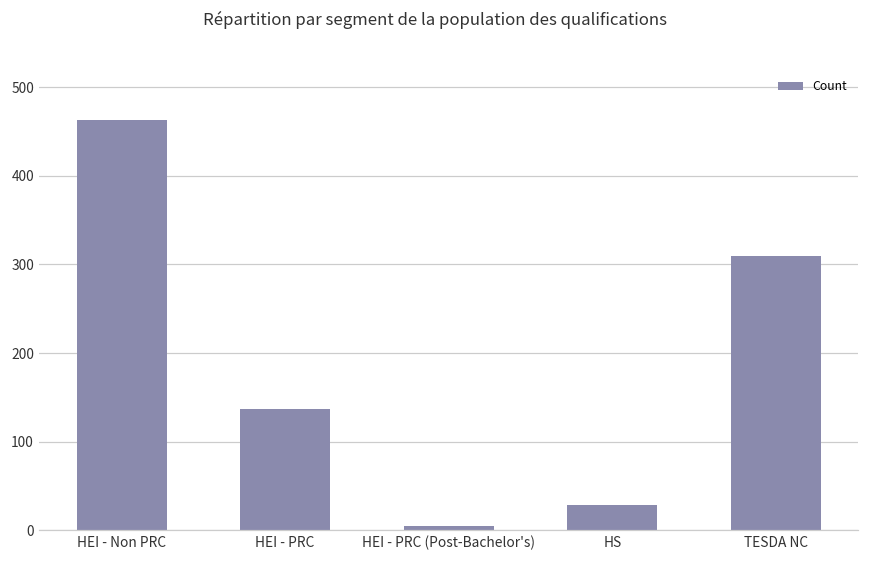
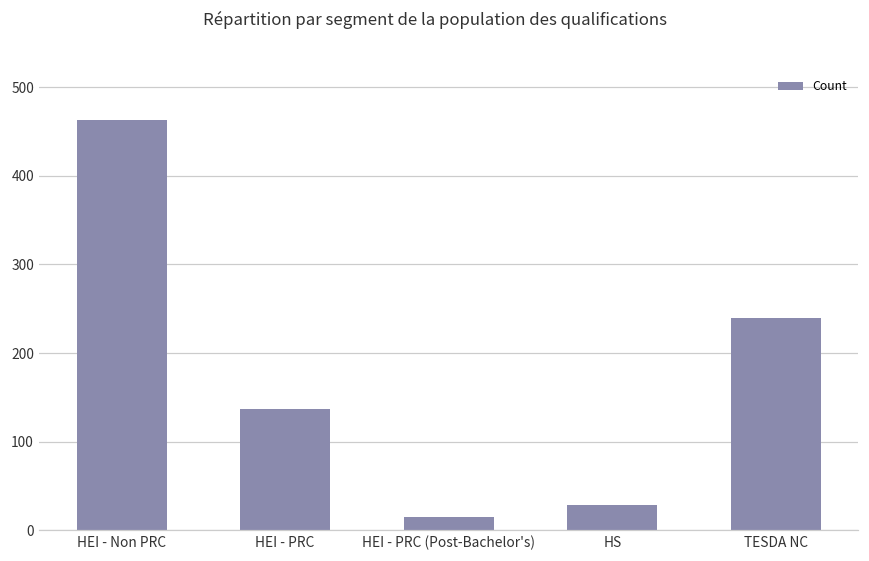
HEI - PRC (Post-Bachelor's): 10 -> 20
TESDA NC: 310 -> 240
